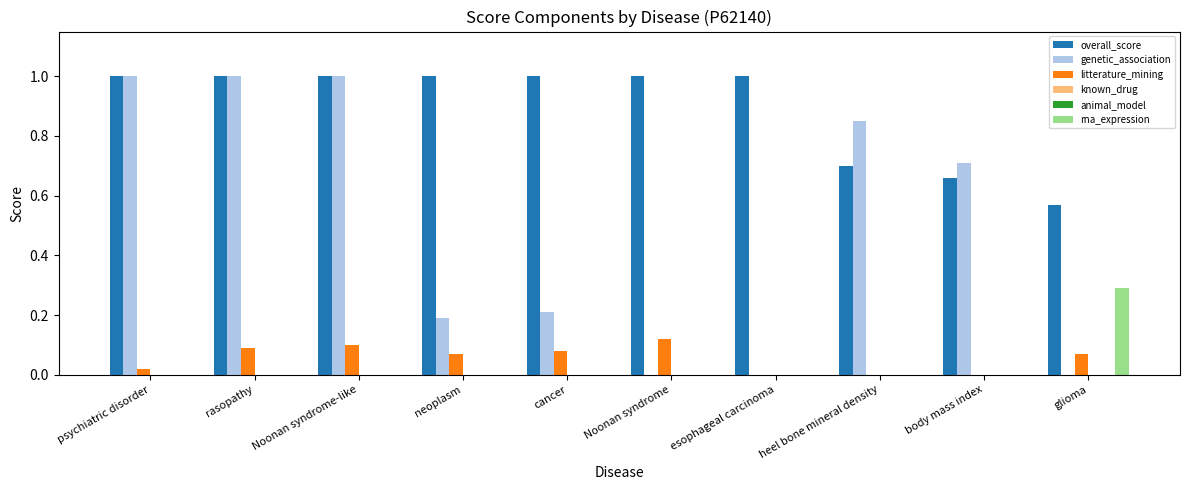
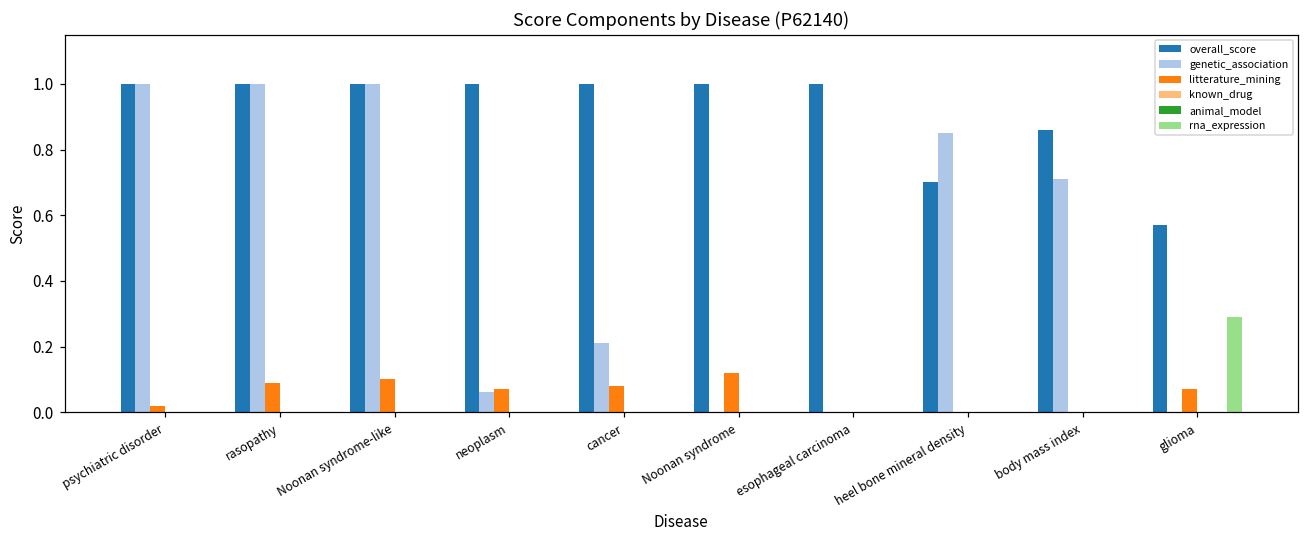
genetic_association, neoplasm: 0.19 -> 0.06
overall_score, body mass index: 0.66 -> 0.86
